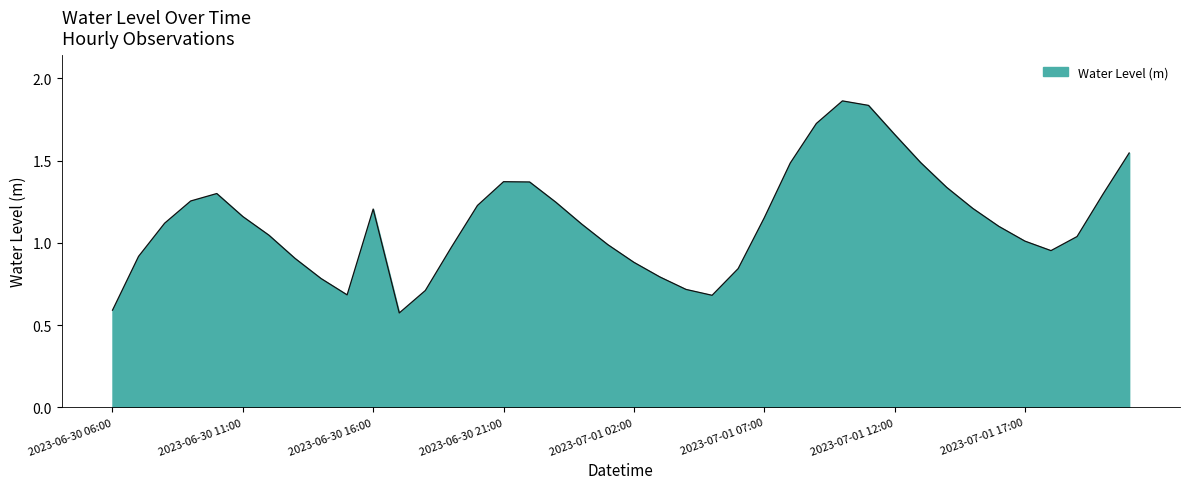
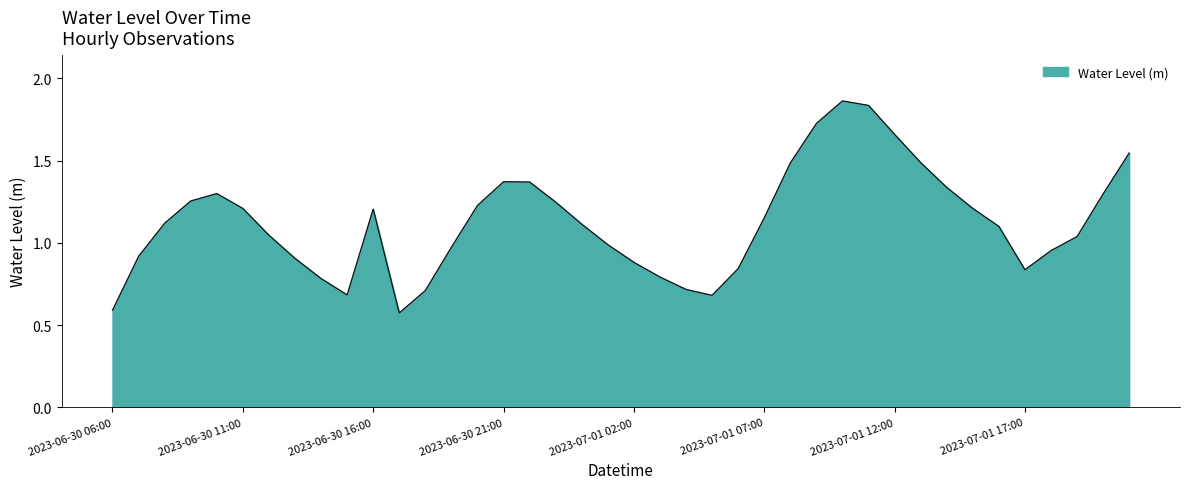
2023-06-30 11:00: 1.16 -> 1.21
2023-07-01 17:00: 1.01 -> 0.84
